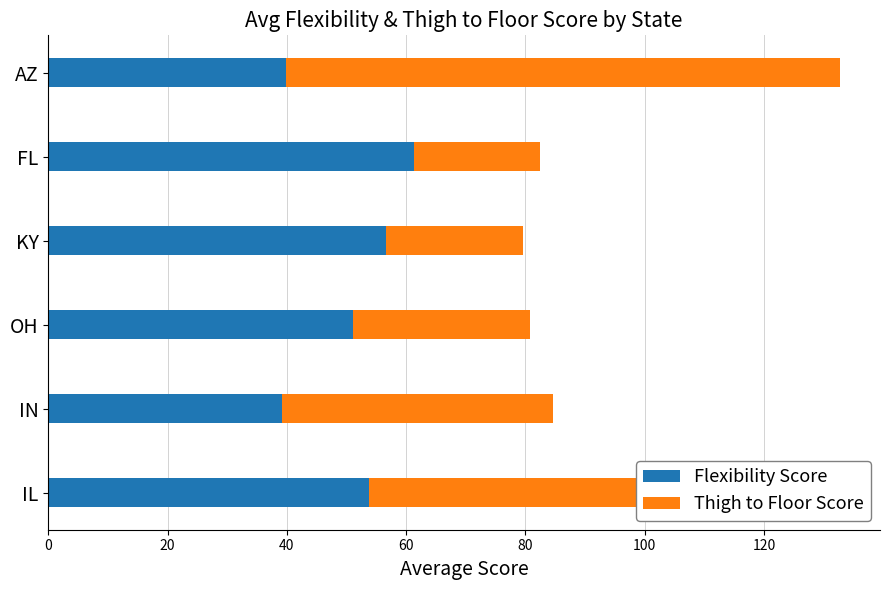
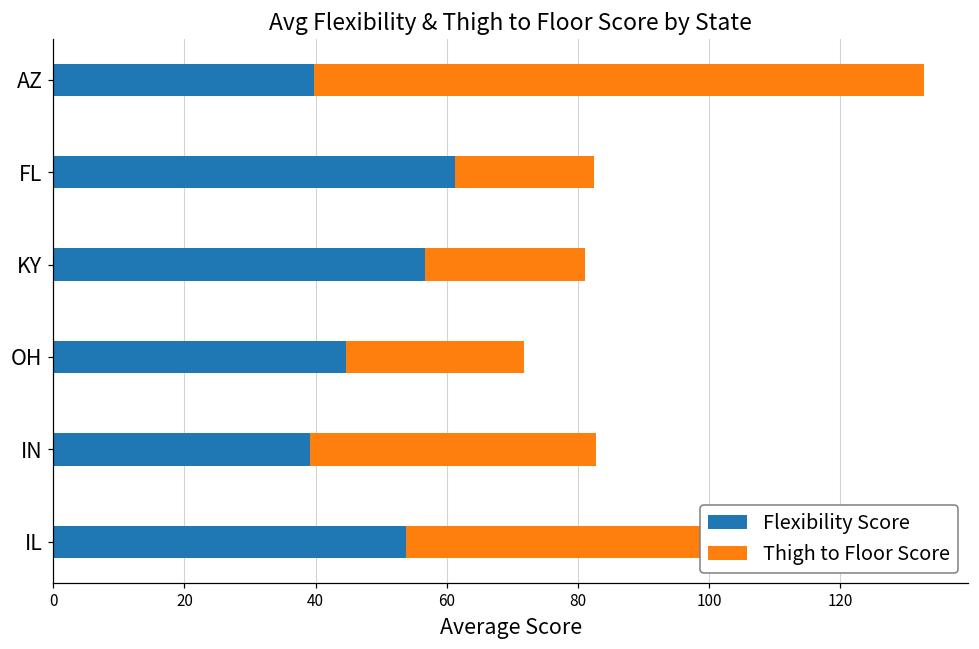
Thigh to Floor Score, KY: 23 -> 25
Flexibility Score, OH: 51 -> 45
Thigh to Floor Score, OH: 30 -> 27
Thigh to Floor Score, IN: 45 -> 44
